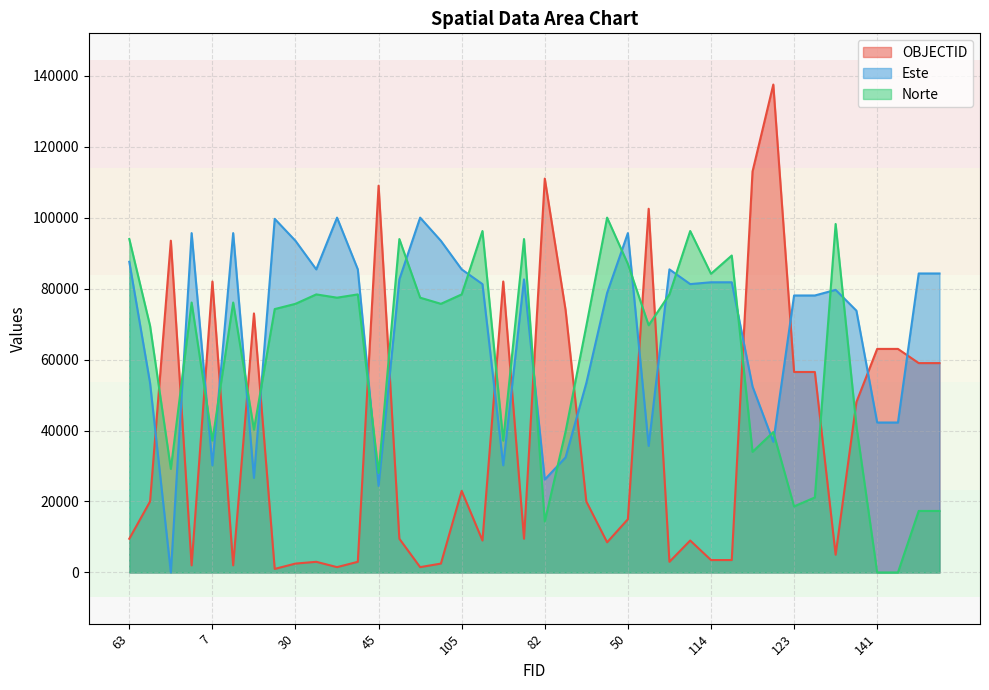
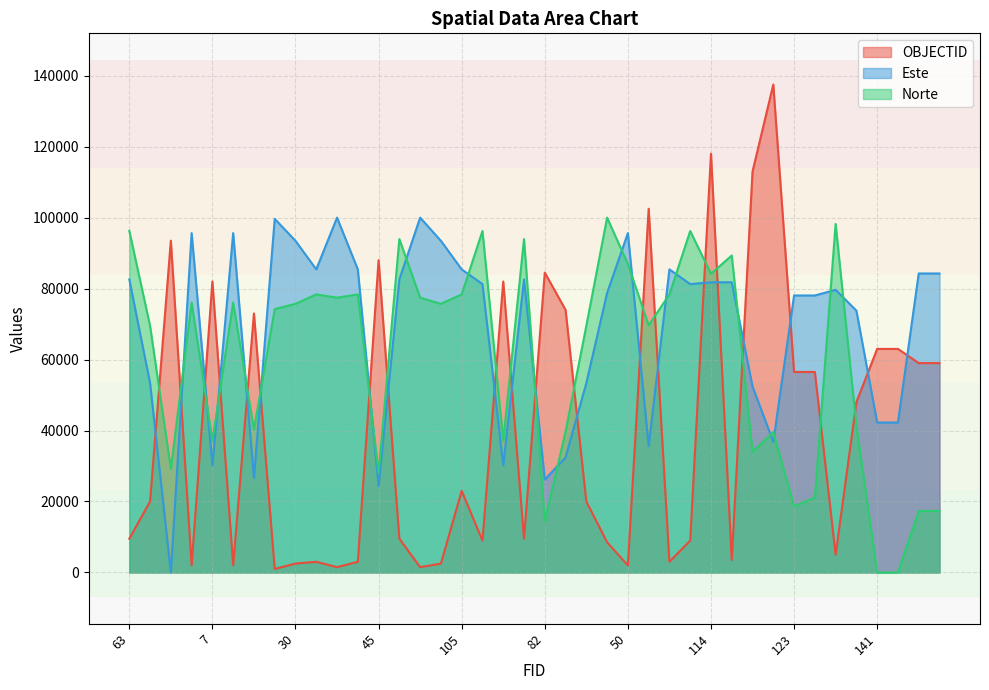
Este, 63: 88000 -> 83000
Norte, 63: 94000 -> 96000
OBJECTID, 45: 109000 -> 88000
OBJECTID, 82: 111000 -> 85000
OBJECTID, 50: 15000 -> 2000
OBJECTID, 114: 4000 -> 118000
